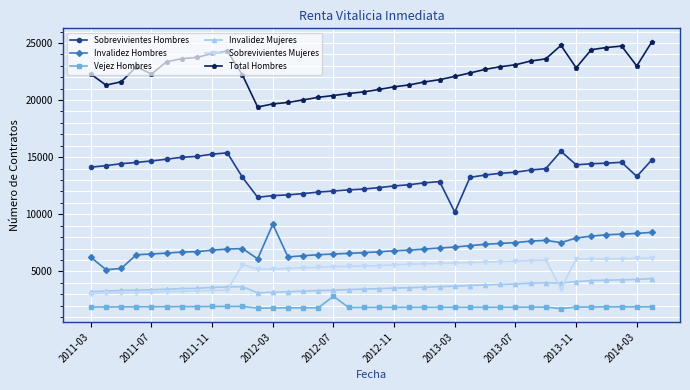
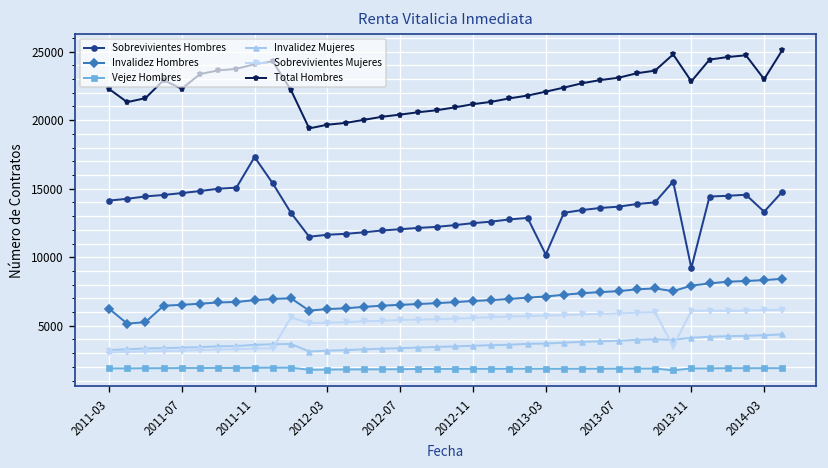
Sobrevivientes Hombres, 2011-11: 15300 -> 17300
Invalidez Hombres, 2012-03: 9100 -> 6200
Vejez Hombres, 2012-07: 2800 -> 1800
Sobrevivientes Hombres, 2013-11: 14300 -> 9200
